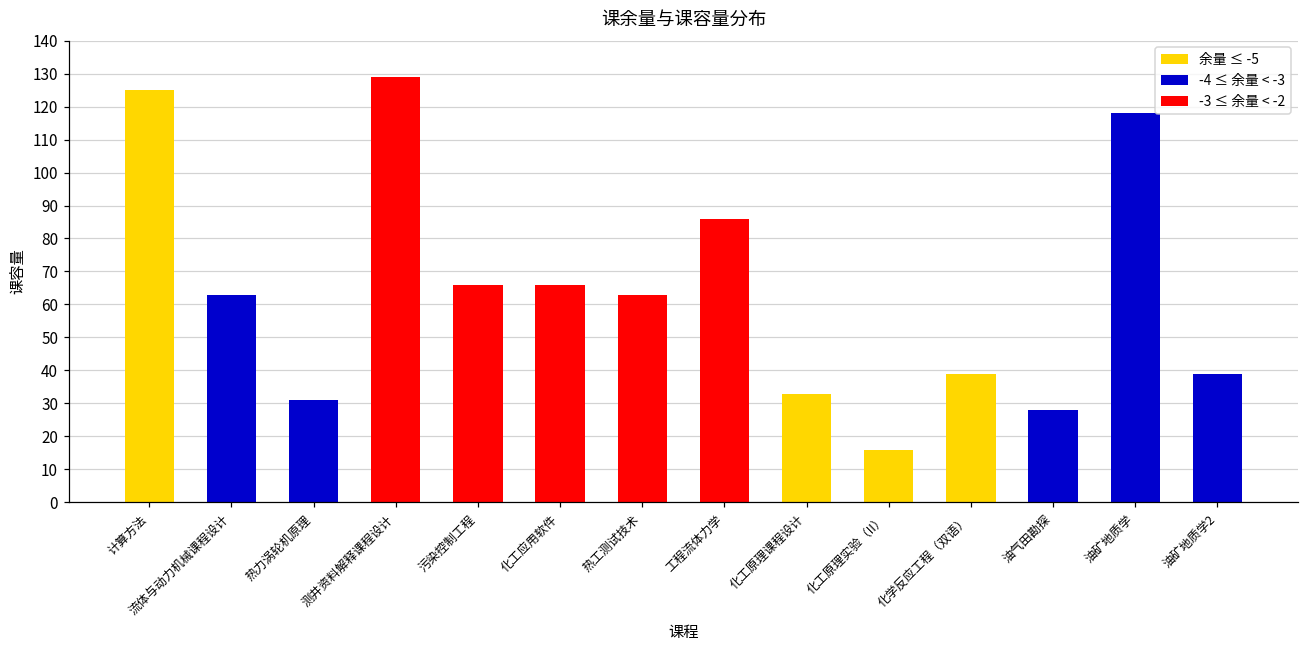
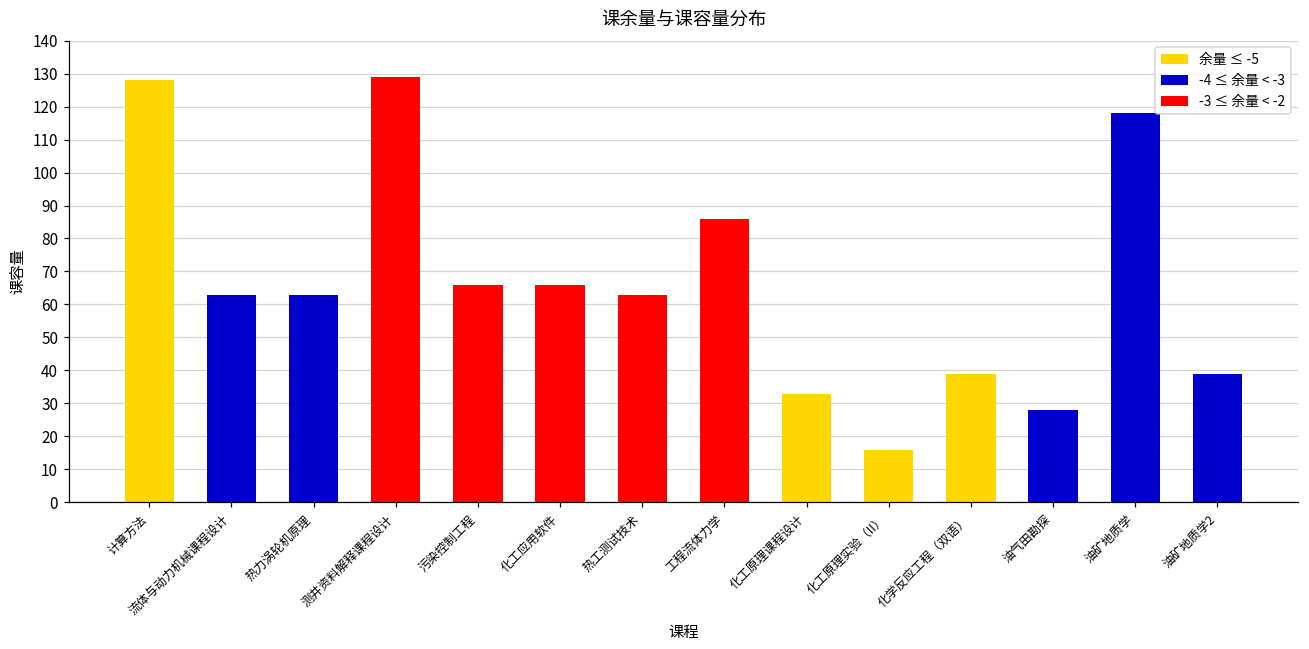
计算方法: 125 -> 128
热力涡轮机原理: 31 -> 63
